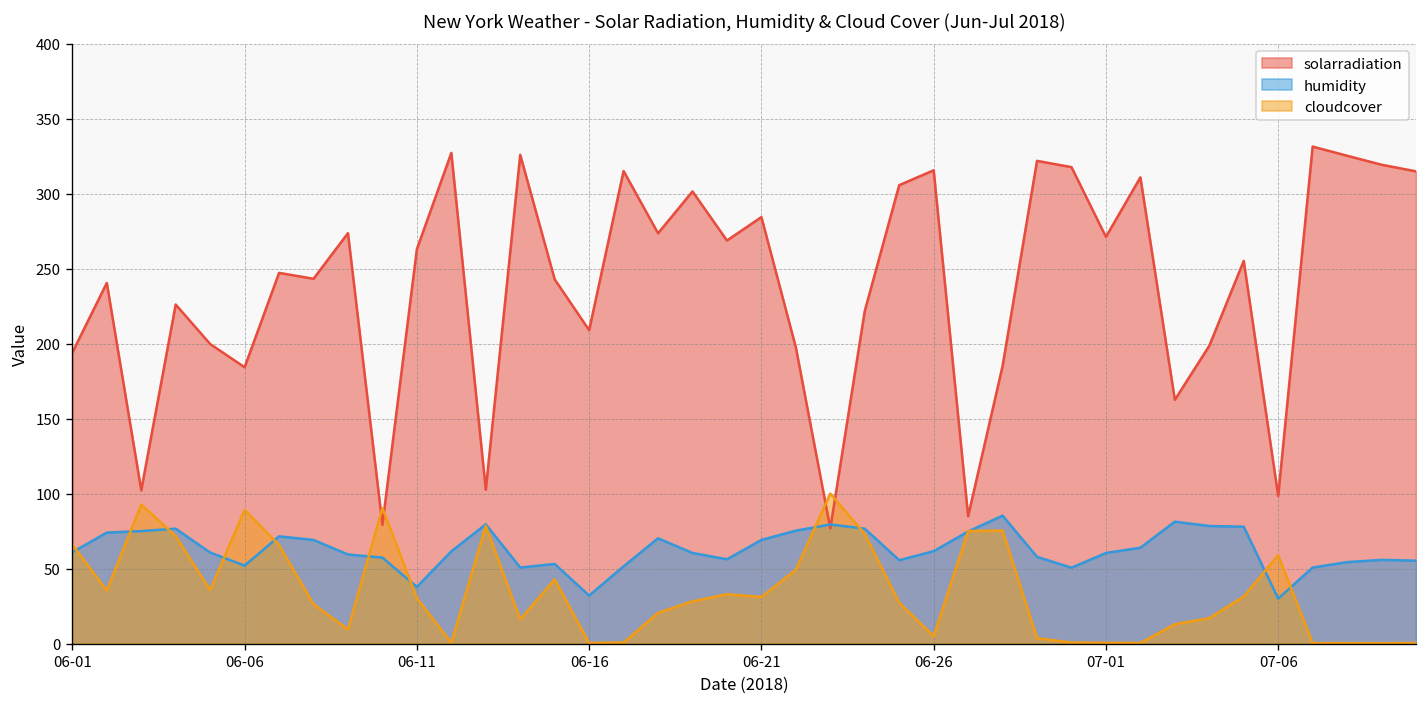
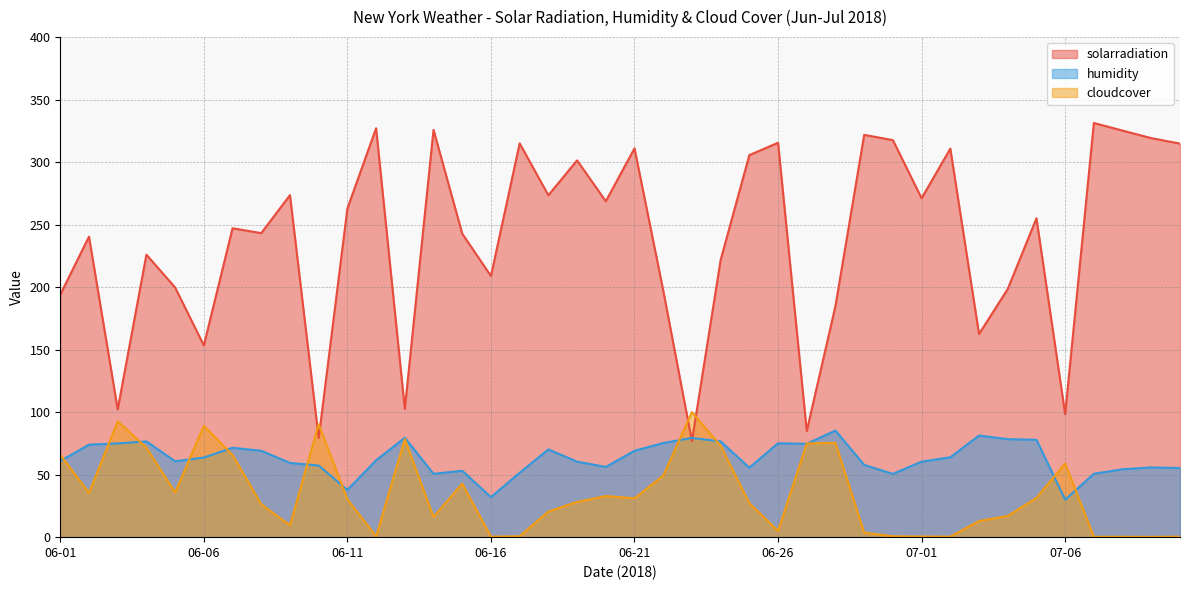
solarradiation, 06-06: 184 -> 153
humidity, 06-06: 52 -> 64
solarradiation, 06-21: 284 -> 311
humidity, 06-26: 62 -> 75
